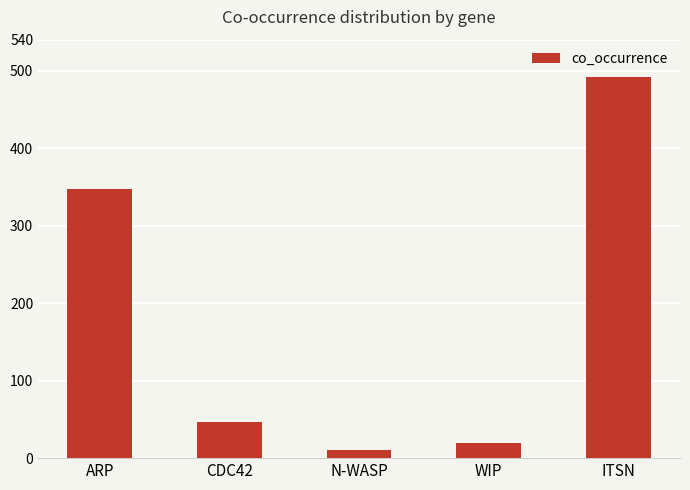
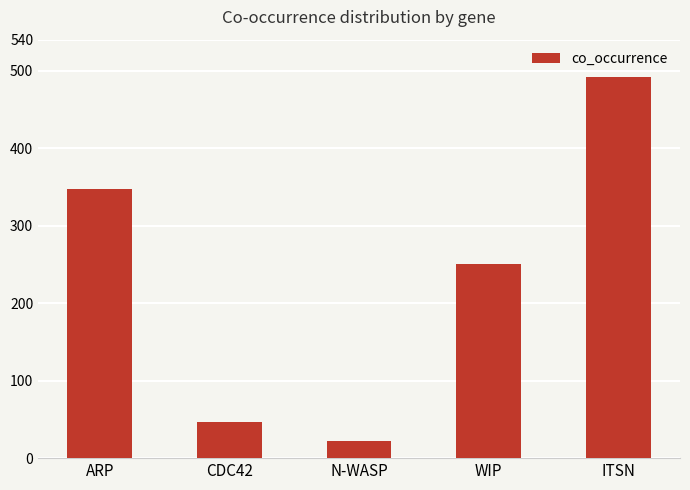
N-WASP: 10 -> 20
WIP: 20 -> 250
